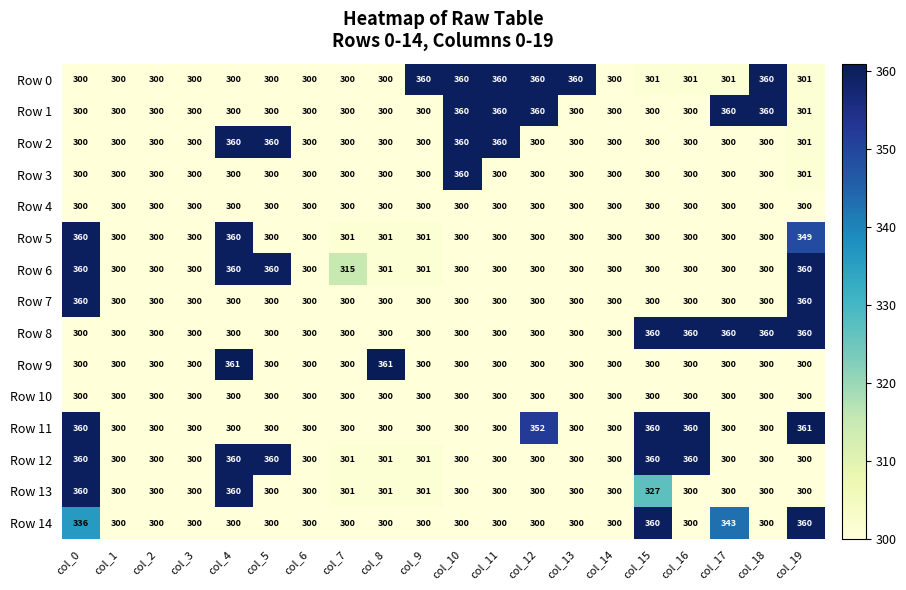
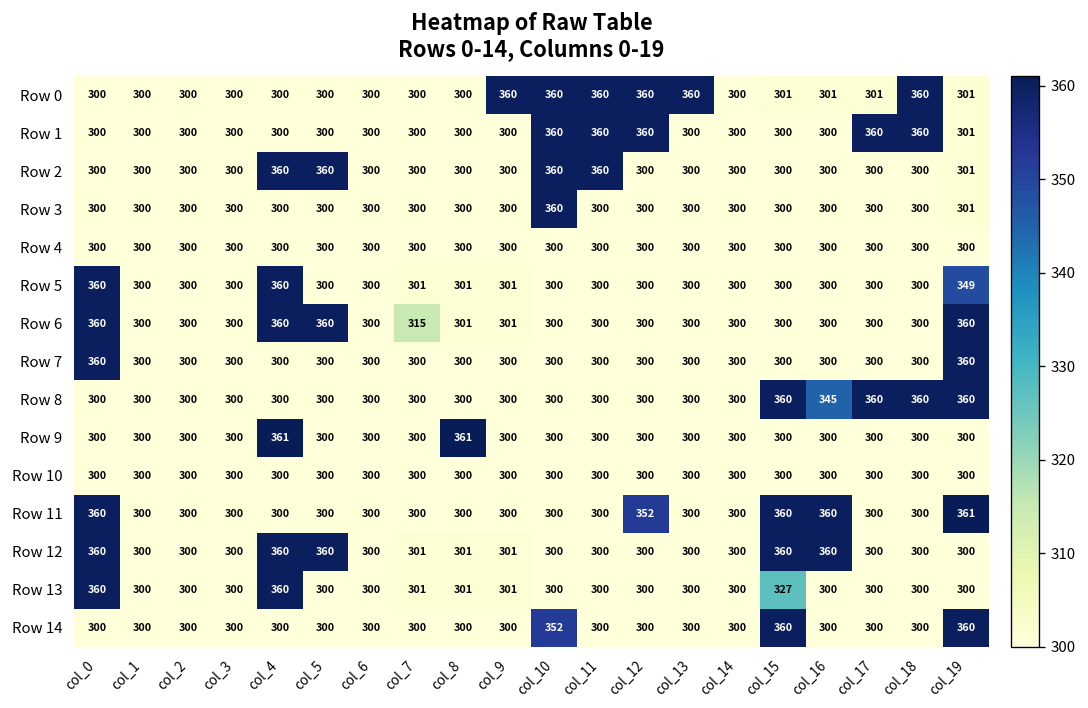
Row 8, col_16: 360 -> 345
Row 14, col_0: 336 -> 300
Row 14, col_10: 300 -> 352
Row 14, col_17: 343 -> 300
